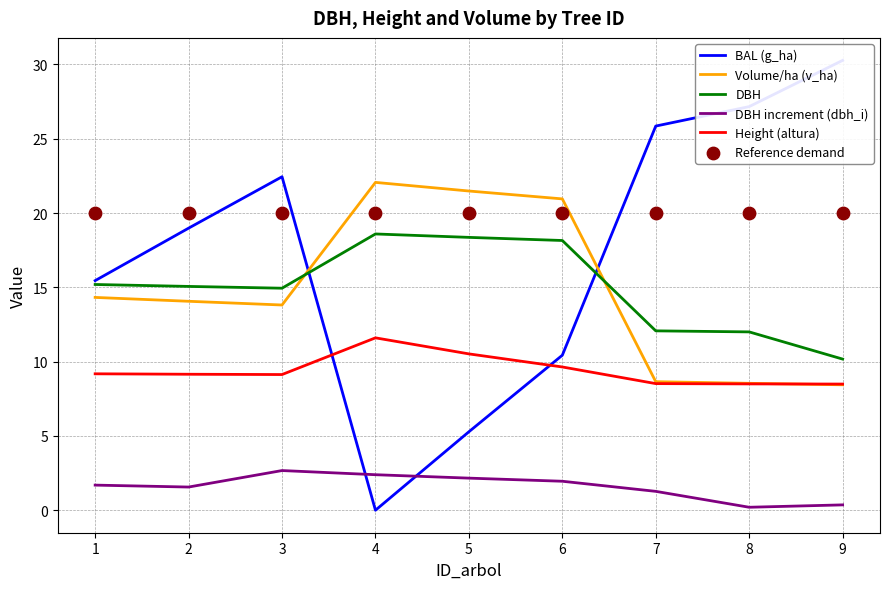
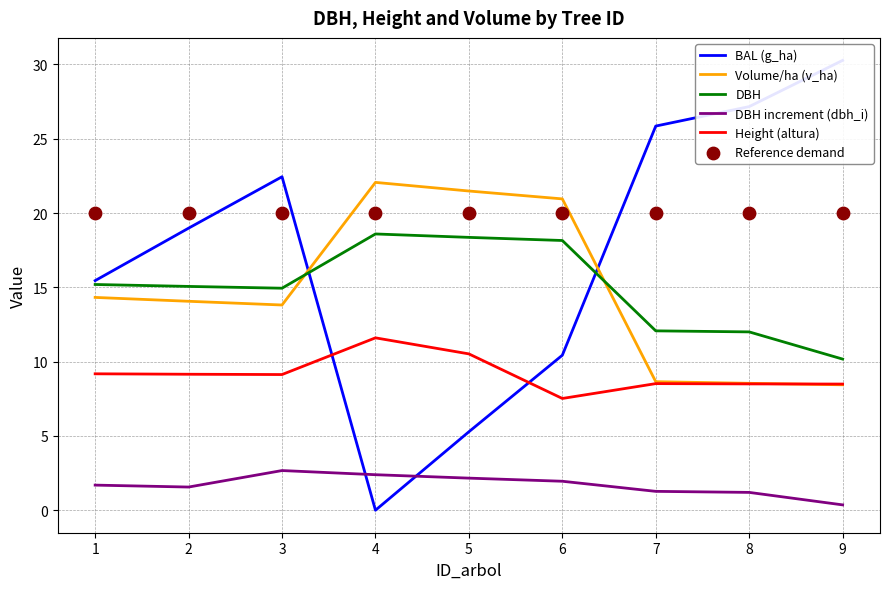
Height (altura), 6: 9.6 -> 7.5
DBH increment (dbh_i), 8: 0.2 -> 1.2
